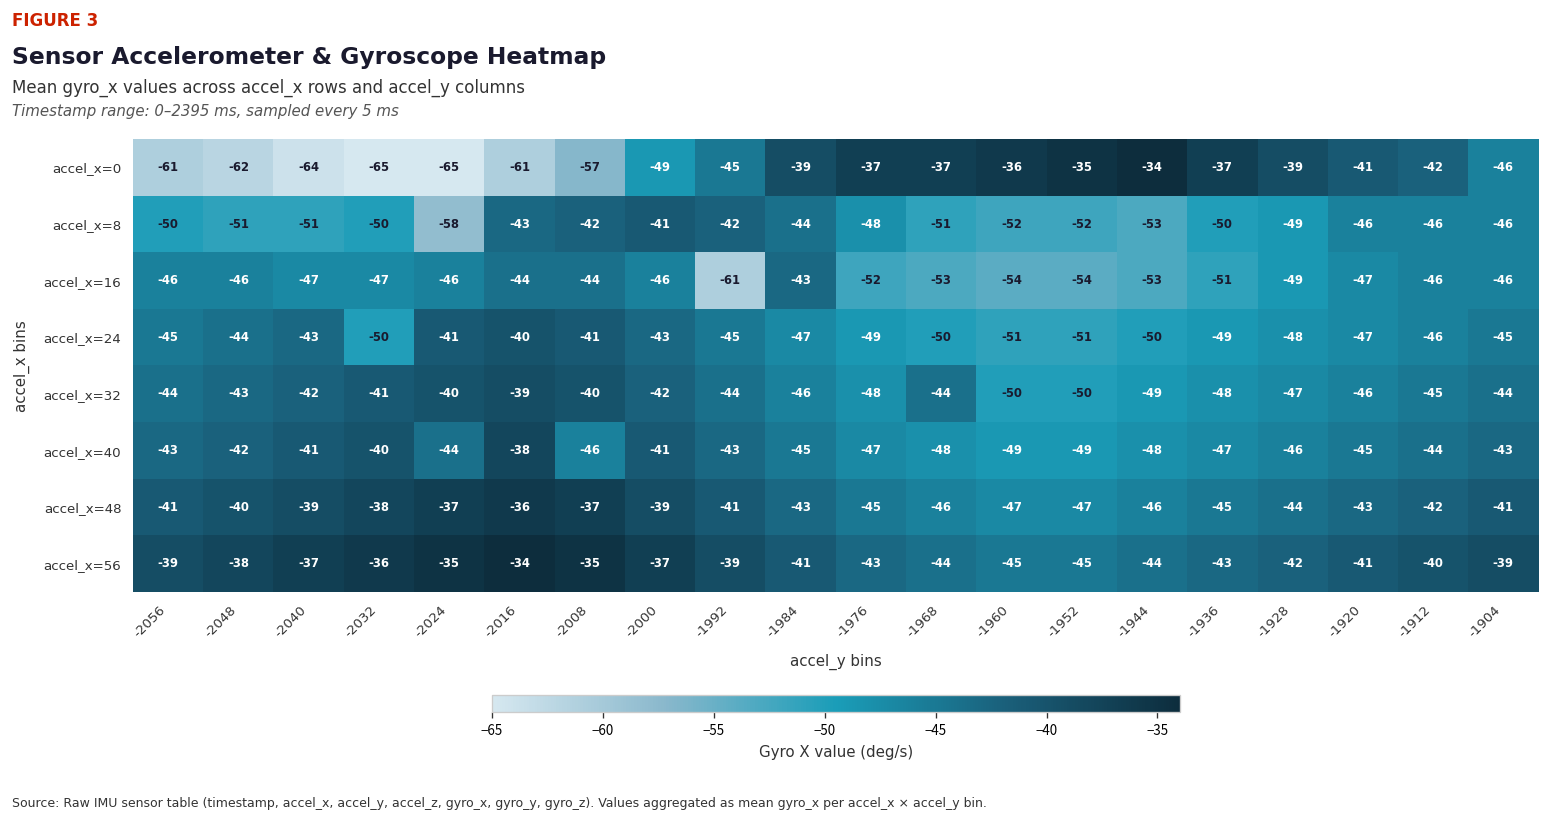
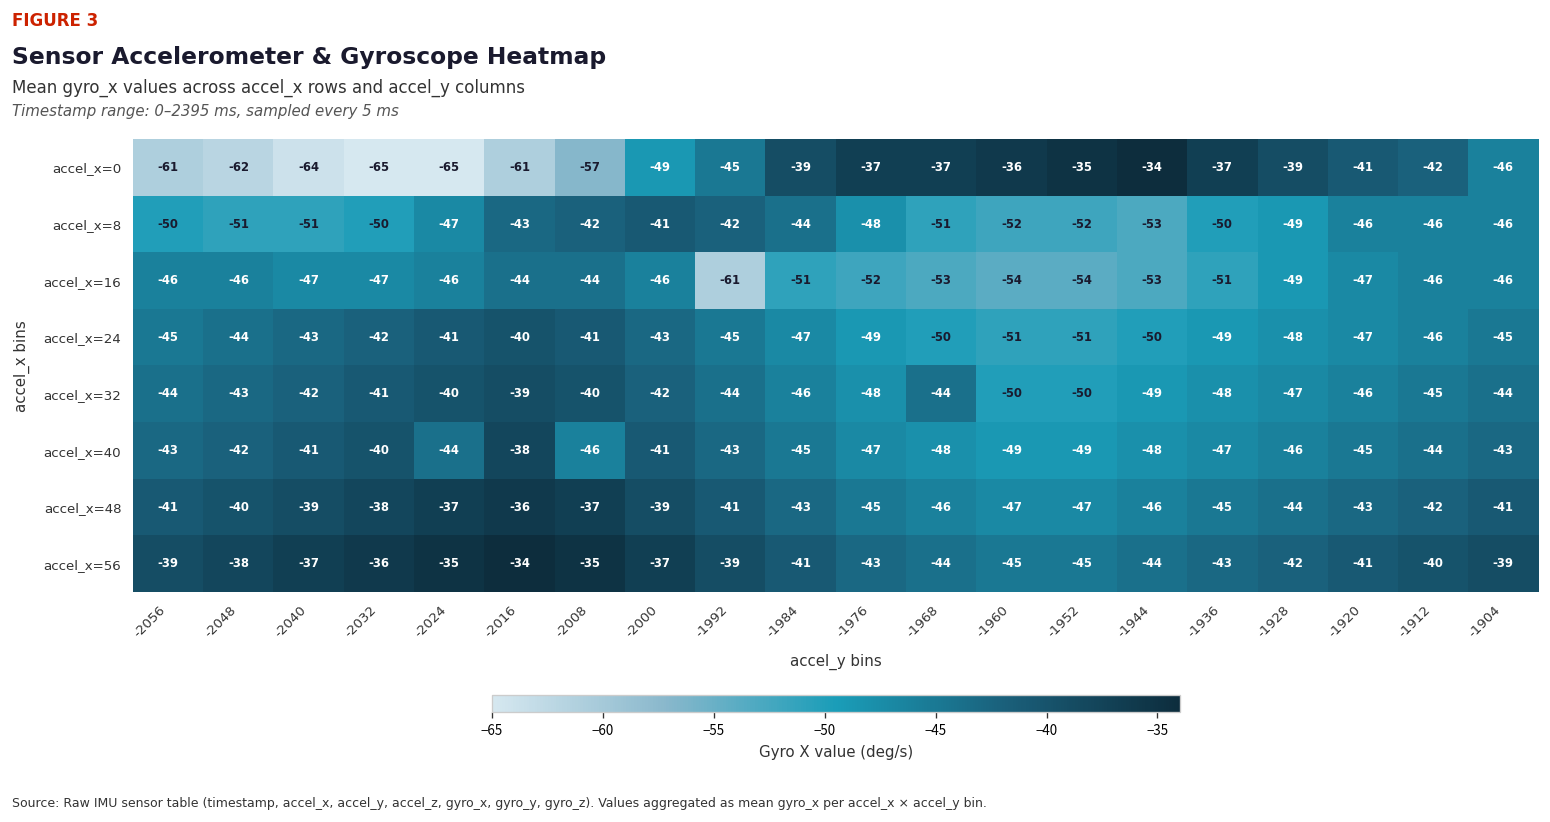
accel_x=8, -2024: -58 -> -47
accel_x=16, -1984: -43 -> -51
accel_x=24, -2032: -50 -> -42
